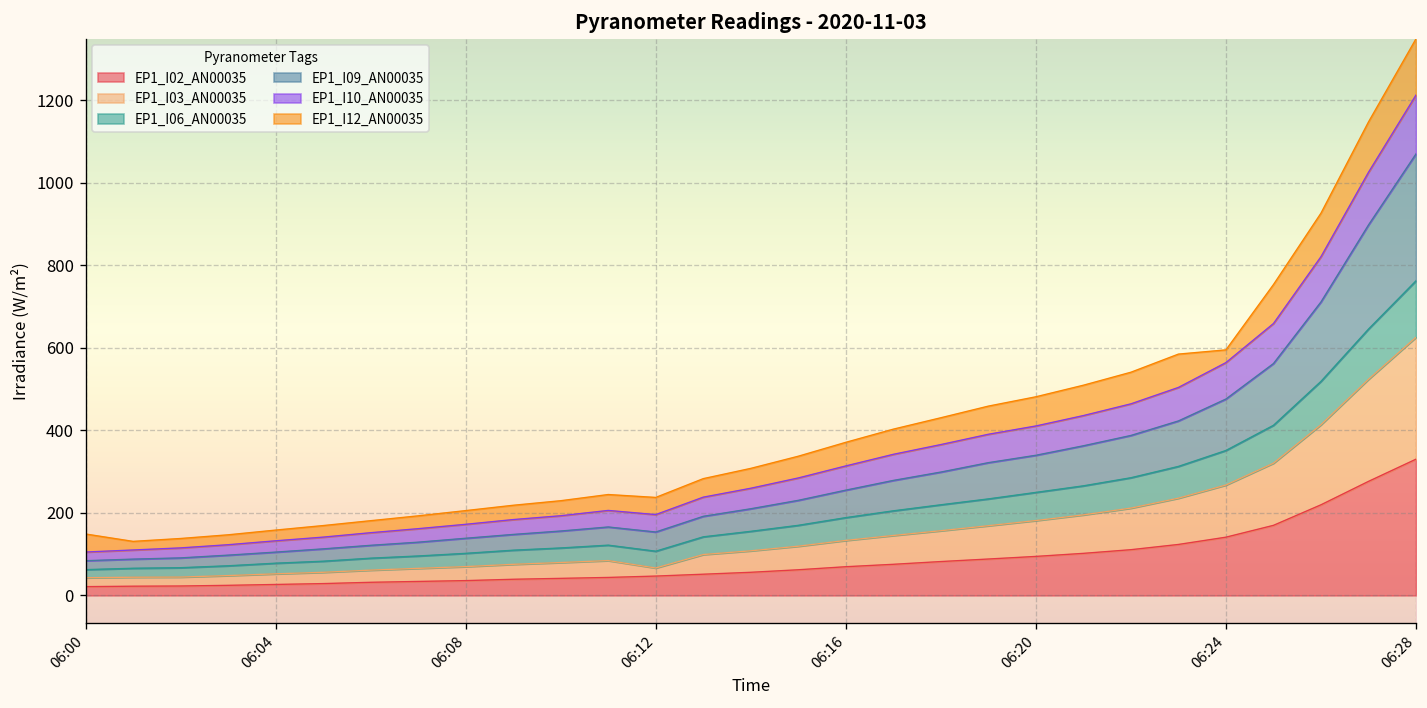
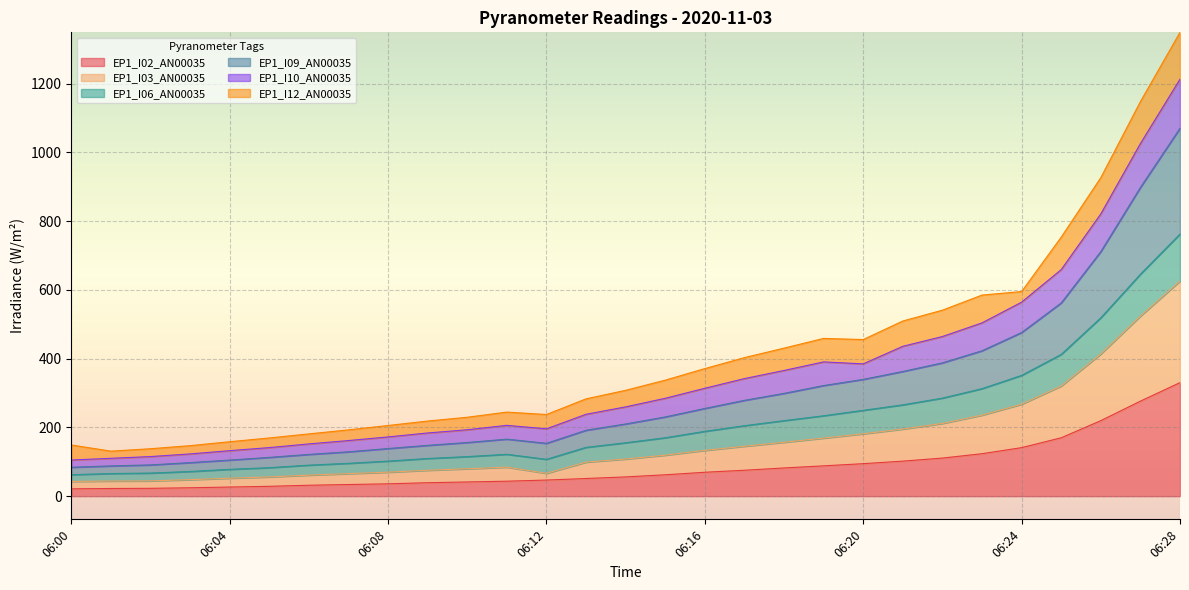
EP1_I10_AN00035, 06:20: 70 -> 50
